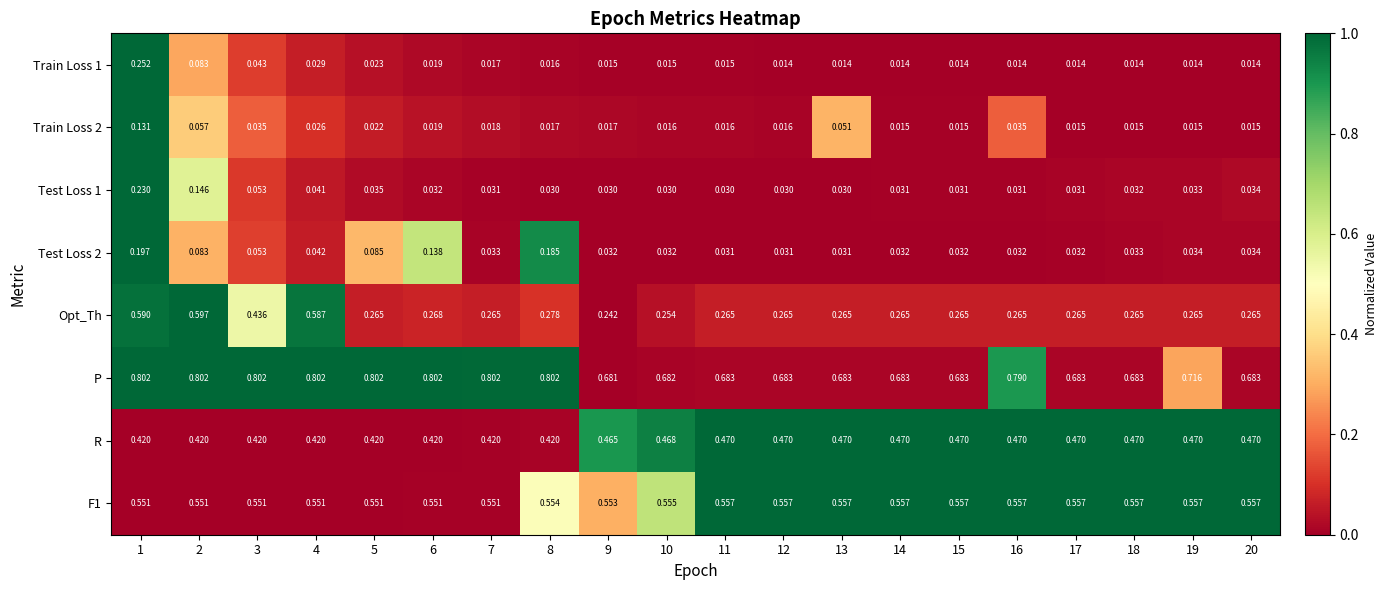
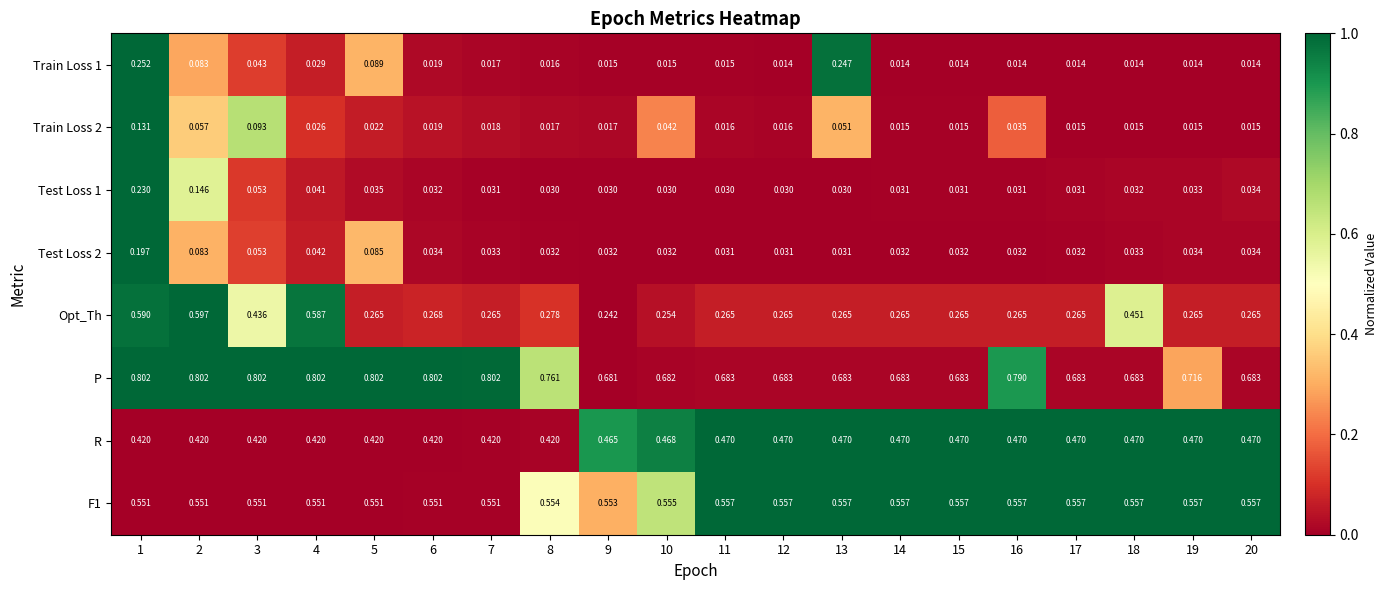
Train Loss 1, 5: 0.023 -> 0.089
Train Loss 1, 13: 0.014 -> 0.247
Train Loss 2, 3: 0.035 -> 0.093
Train Loss 2, 10: 0.016 -> 0.042
Test Loss 2, 6: 0.138 -> 0.034
Test Loss 2, 8: 0.185 -> 0.032
Opt_Th, 18: 0.265 -> 0.451
P, 8: 0.802 -> 0.761
